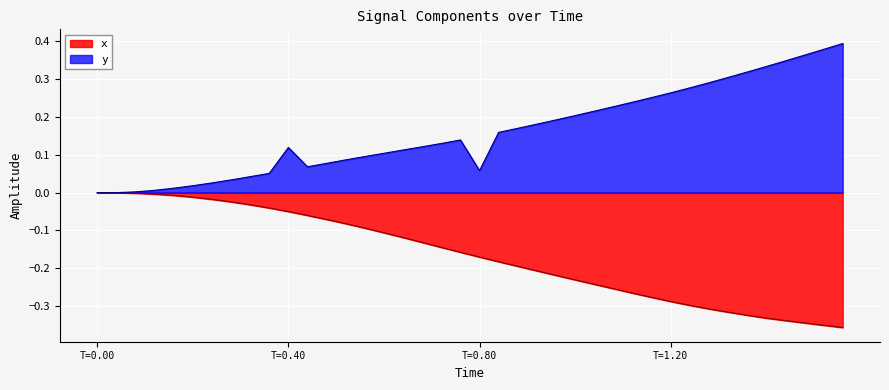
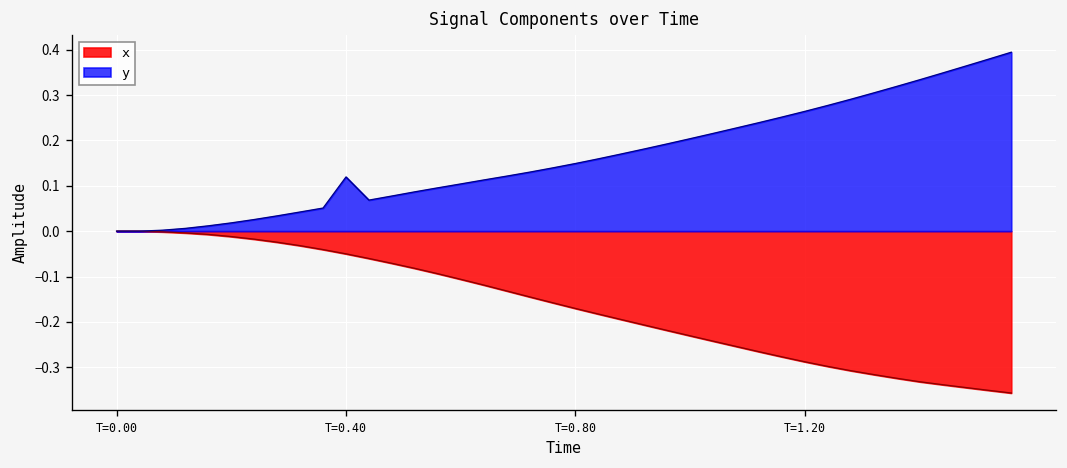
y, T=0.80: 0.06 -> 0.15
